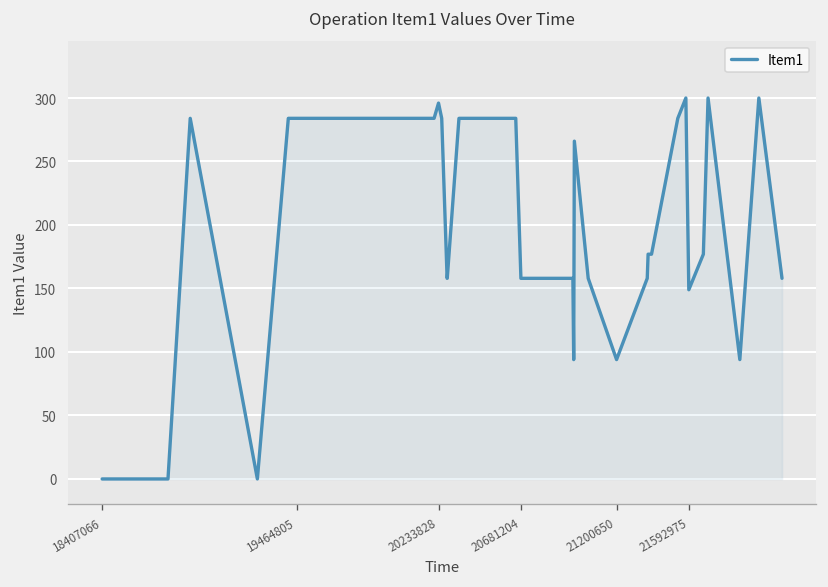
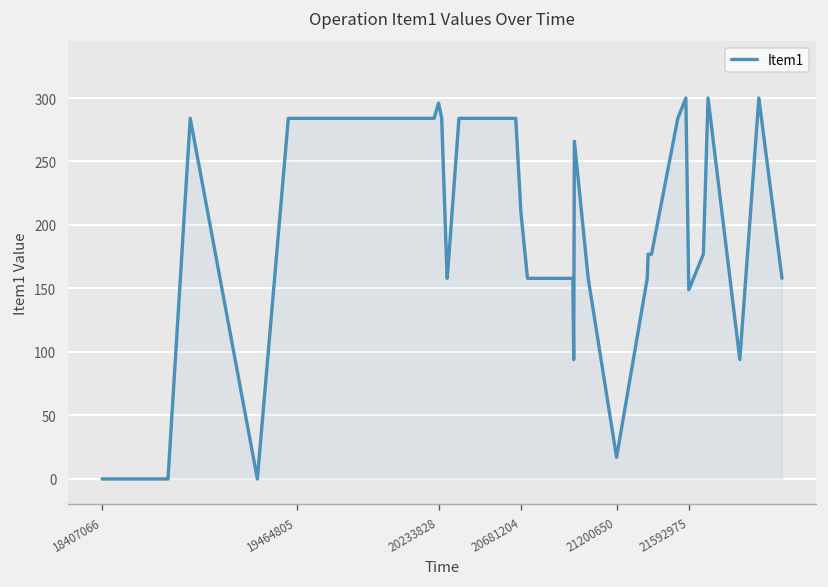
20681204: 158 -> 210
21200650: 94 -> 17
